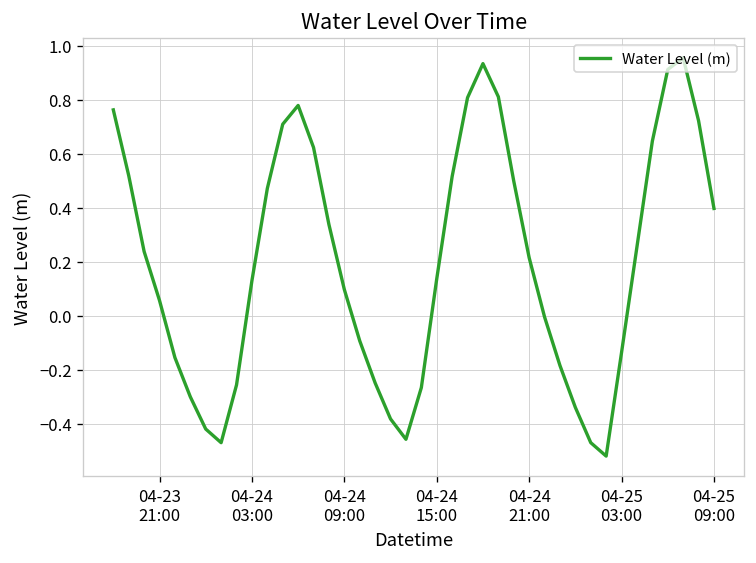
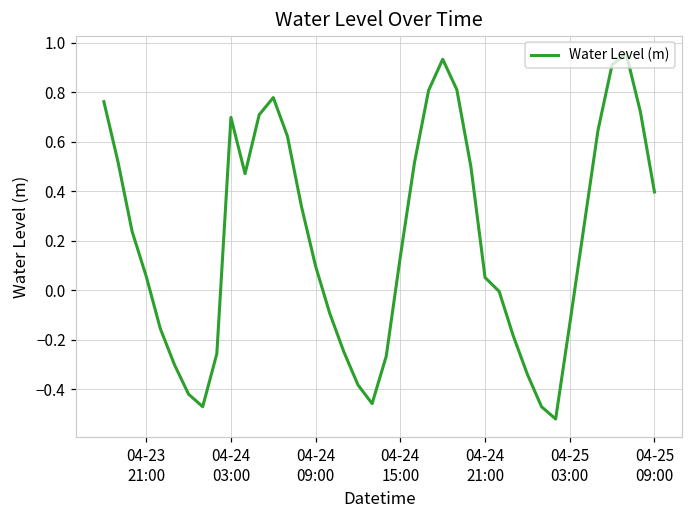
04-24 03:00: 0.13 -> 0.70
04-24 21:00: 0.22 -> 0.05
